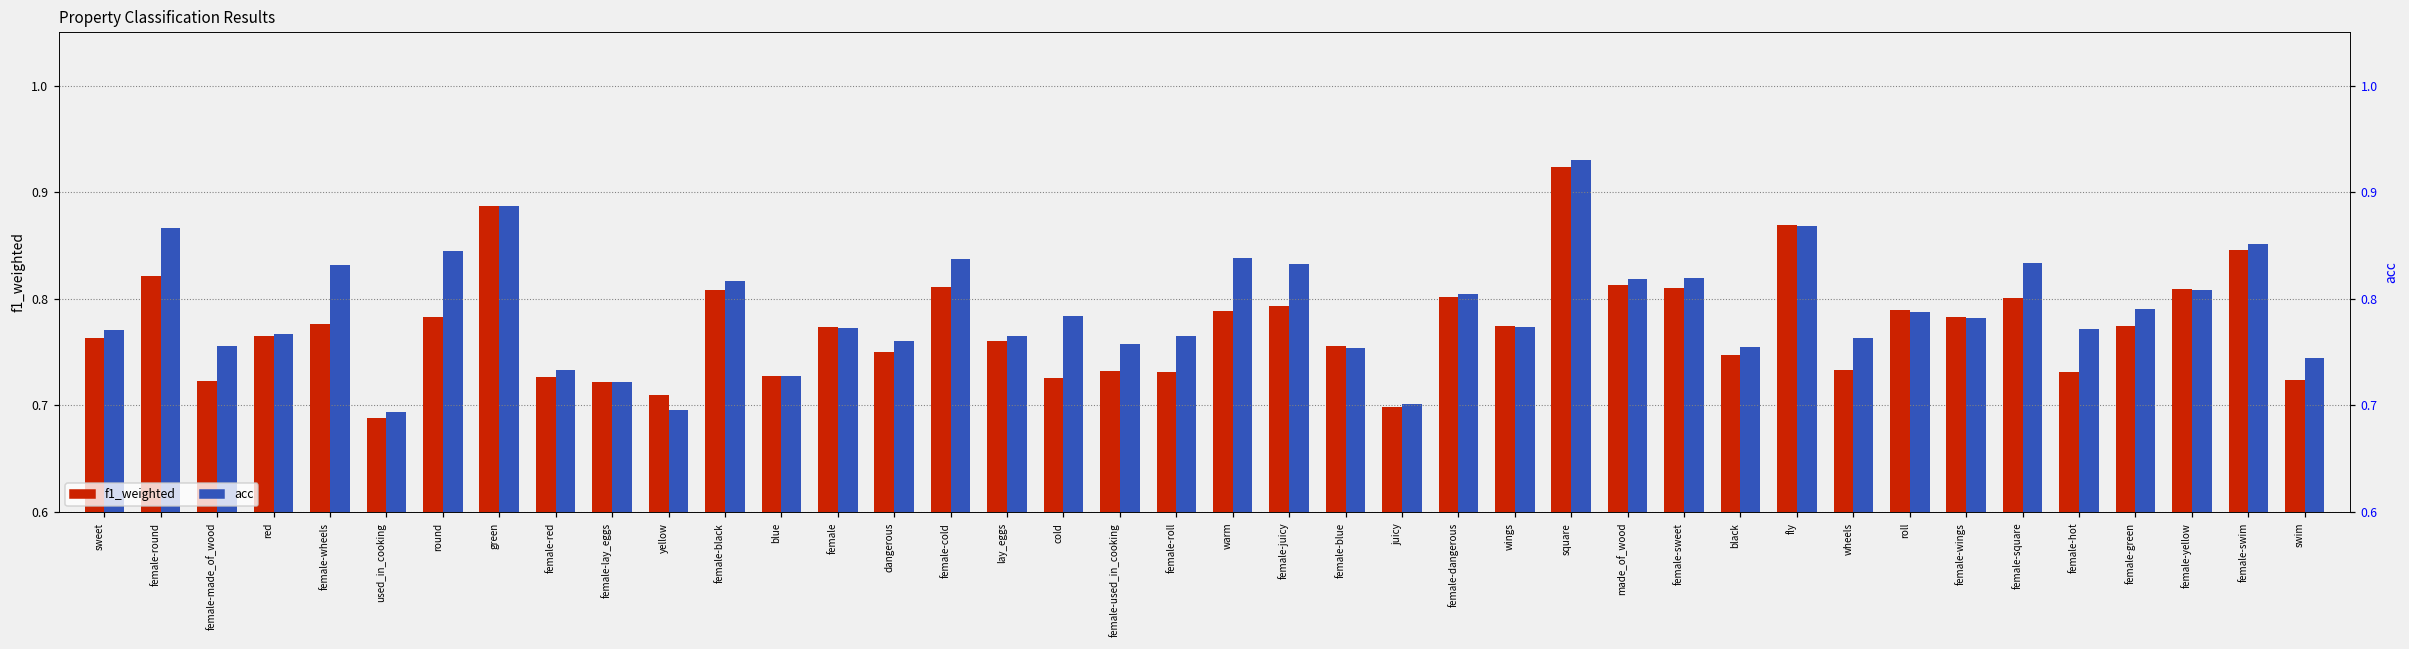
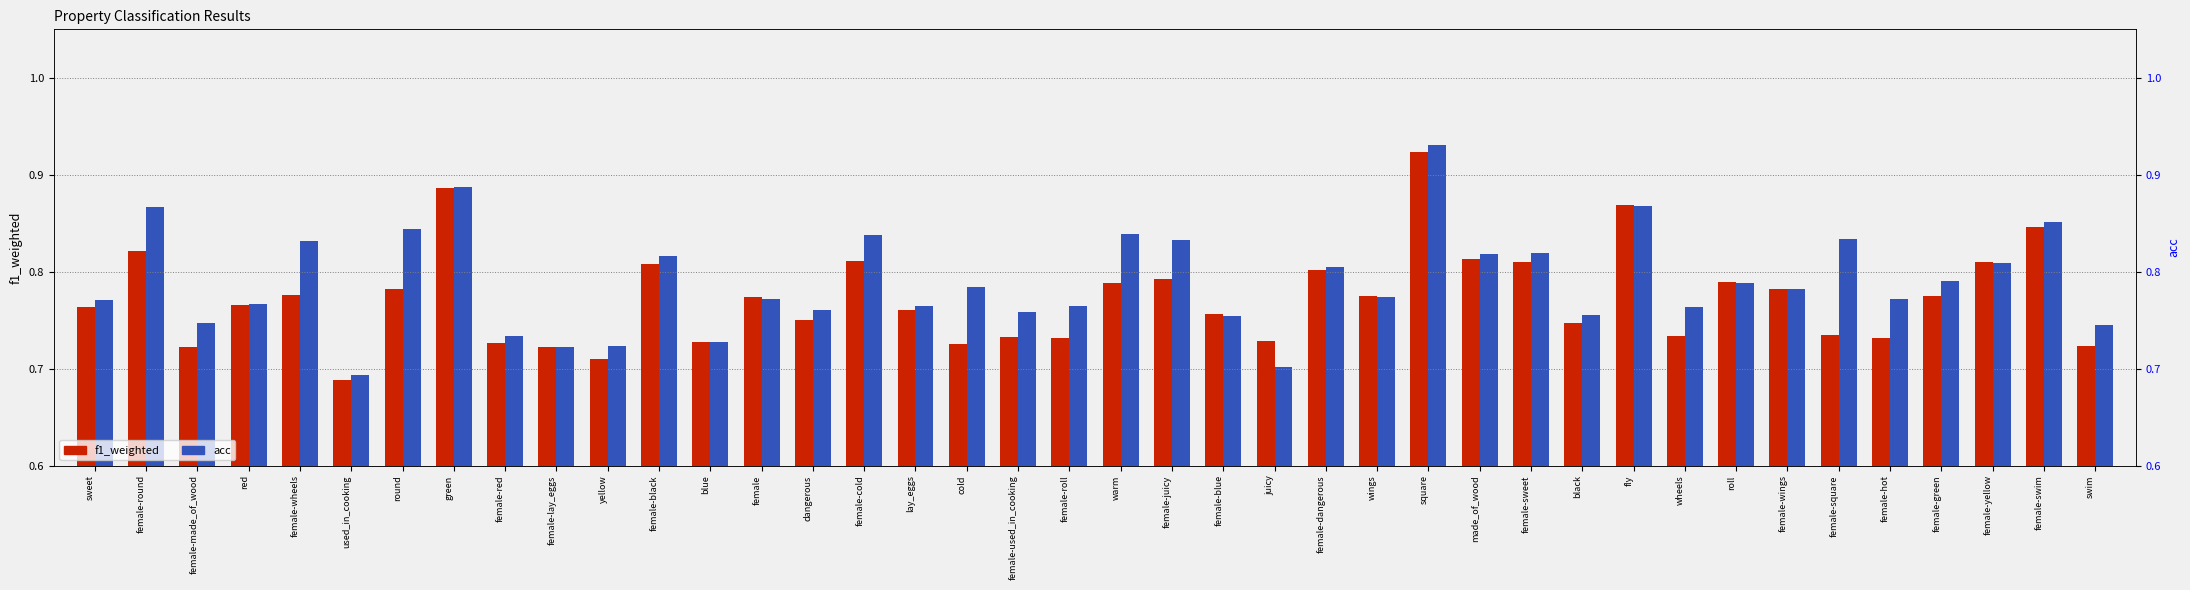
f1_weighted, juicy: 0.70 -> 0.73
f1_weighted, female-square: 0.80 -> 0.73
acc, female-made_of_wood: 0.76 -> 0.75
acc, yellow: 0.70 -> 0.72
